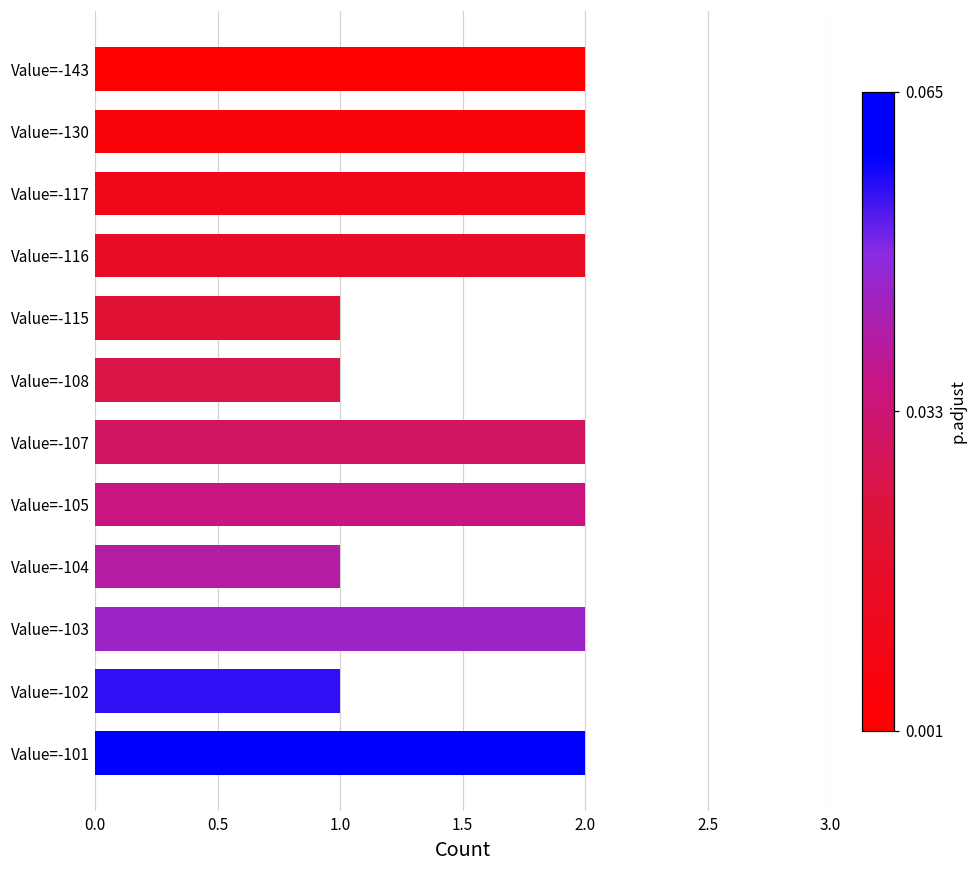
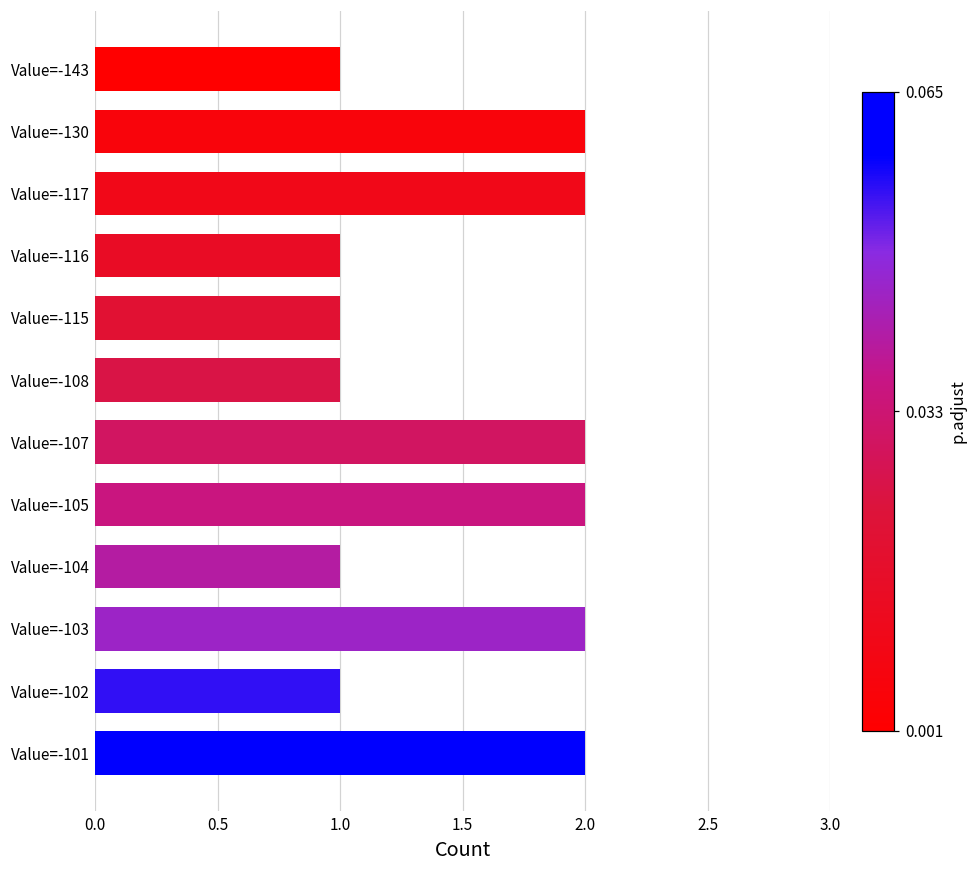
Value=-143: 2 -> 1
Value=-116: 2 -> 1
